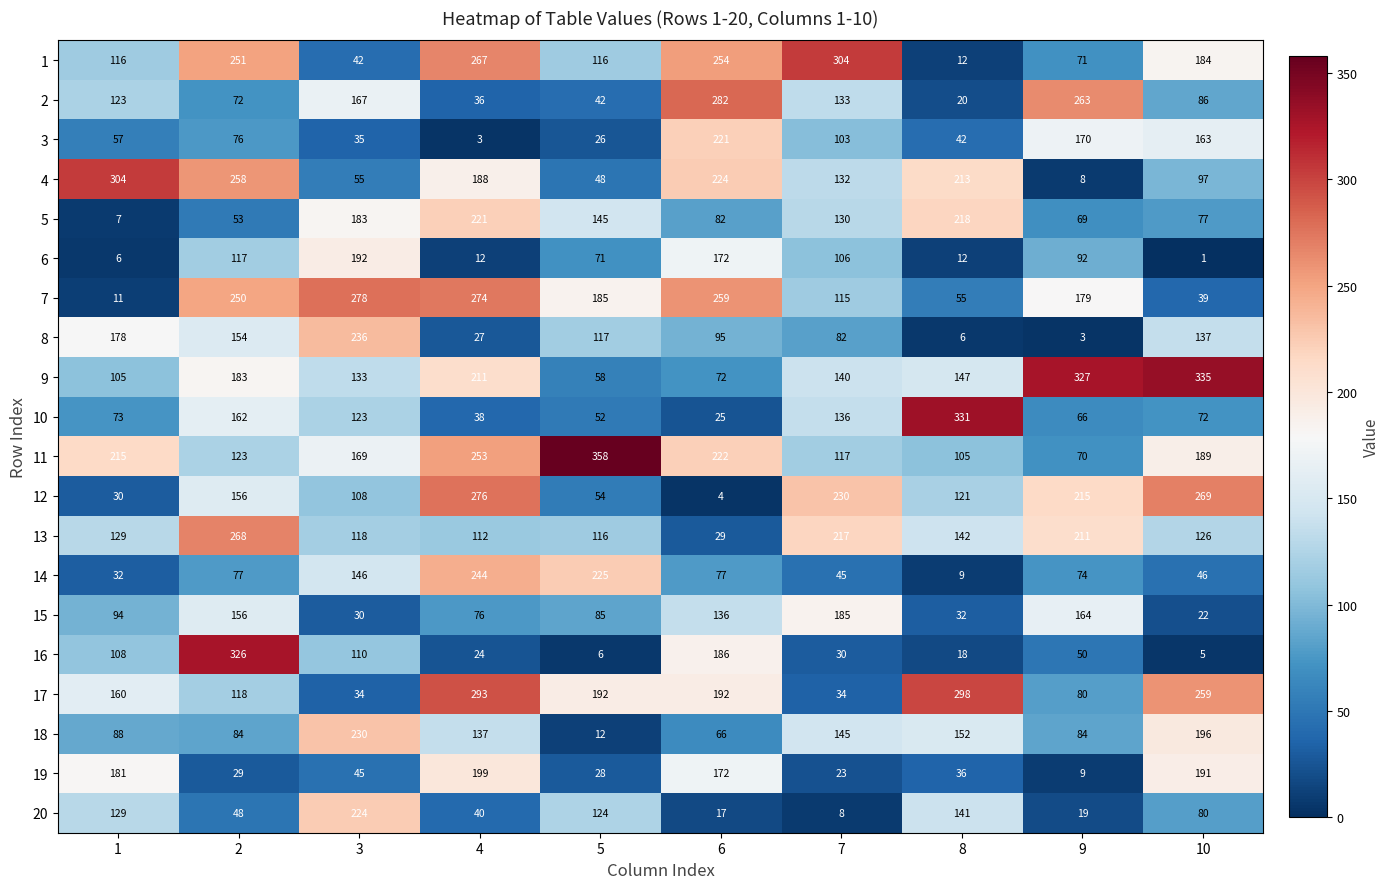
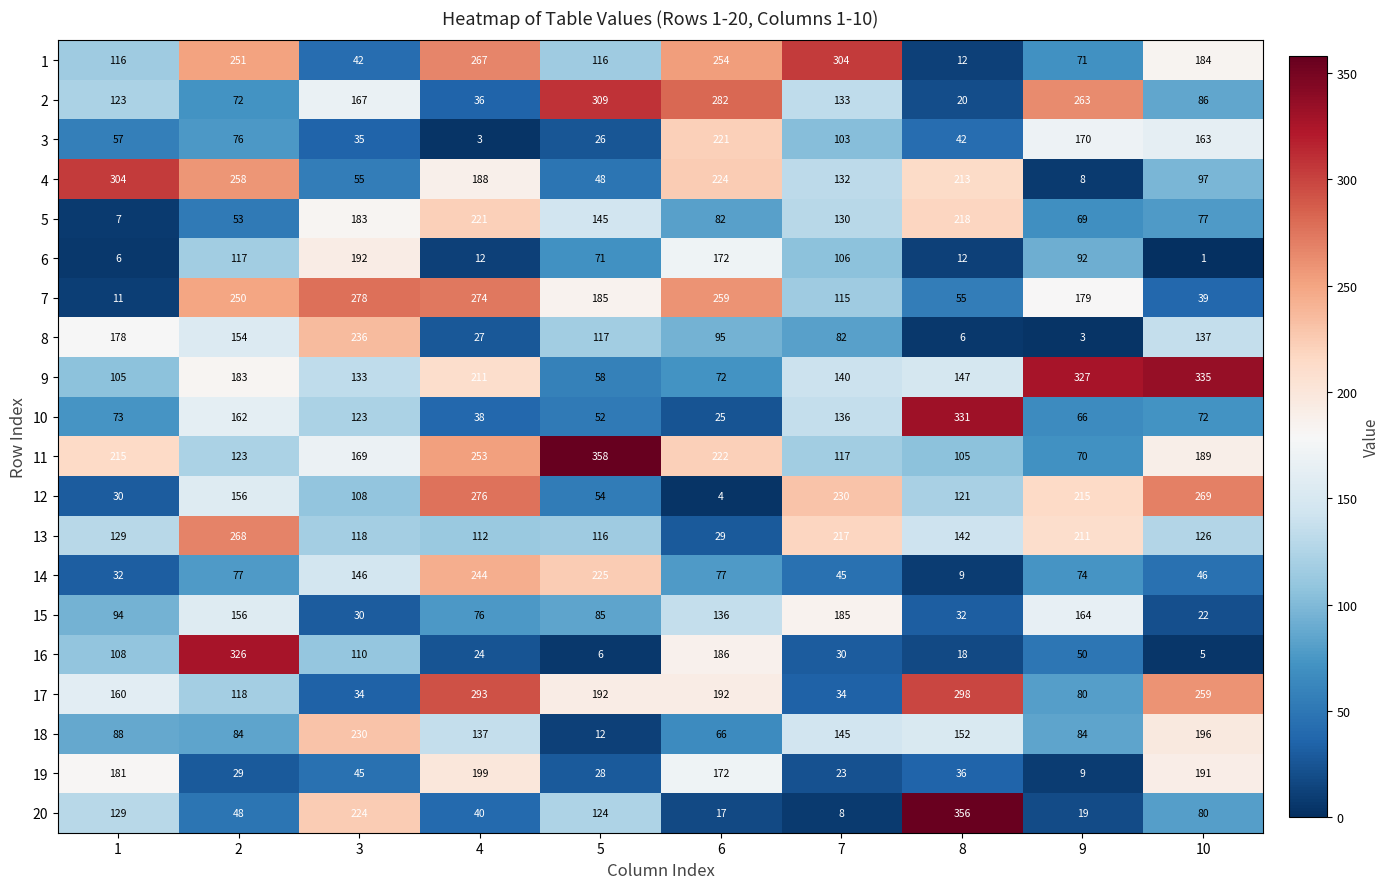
2, 5: 42 -> 309
20, 8: 141 -> 356
